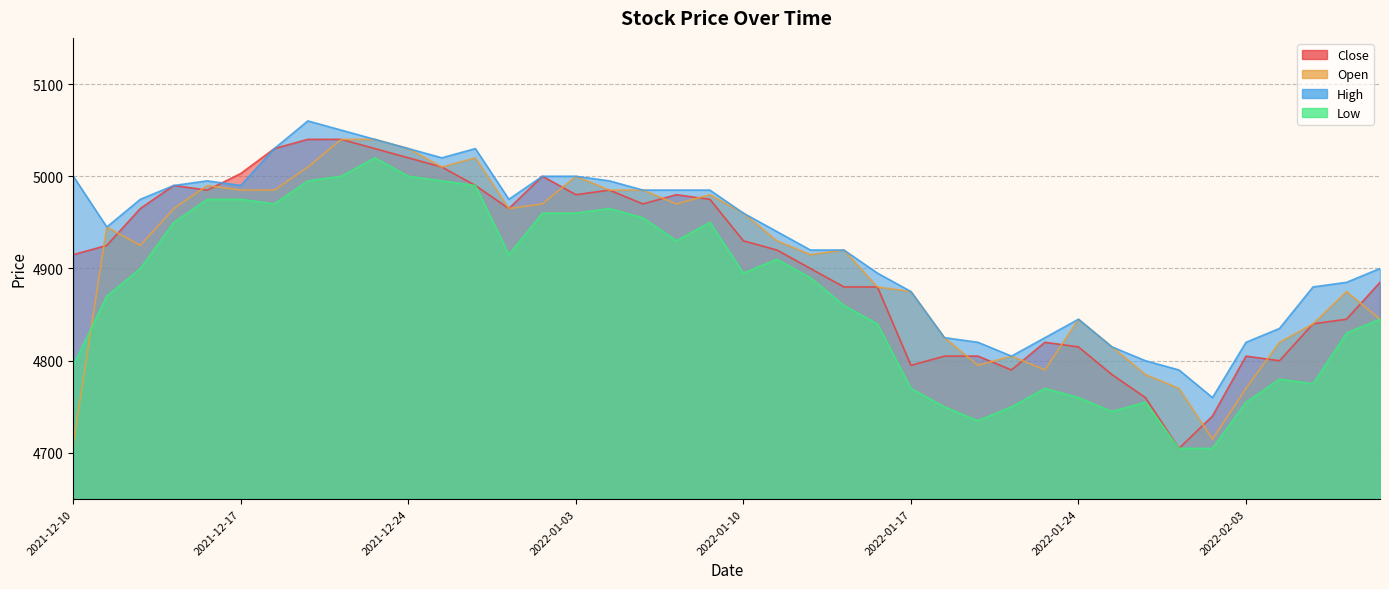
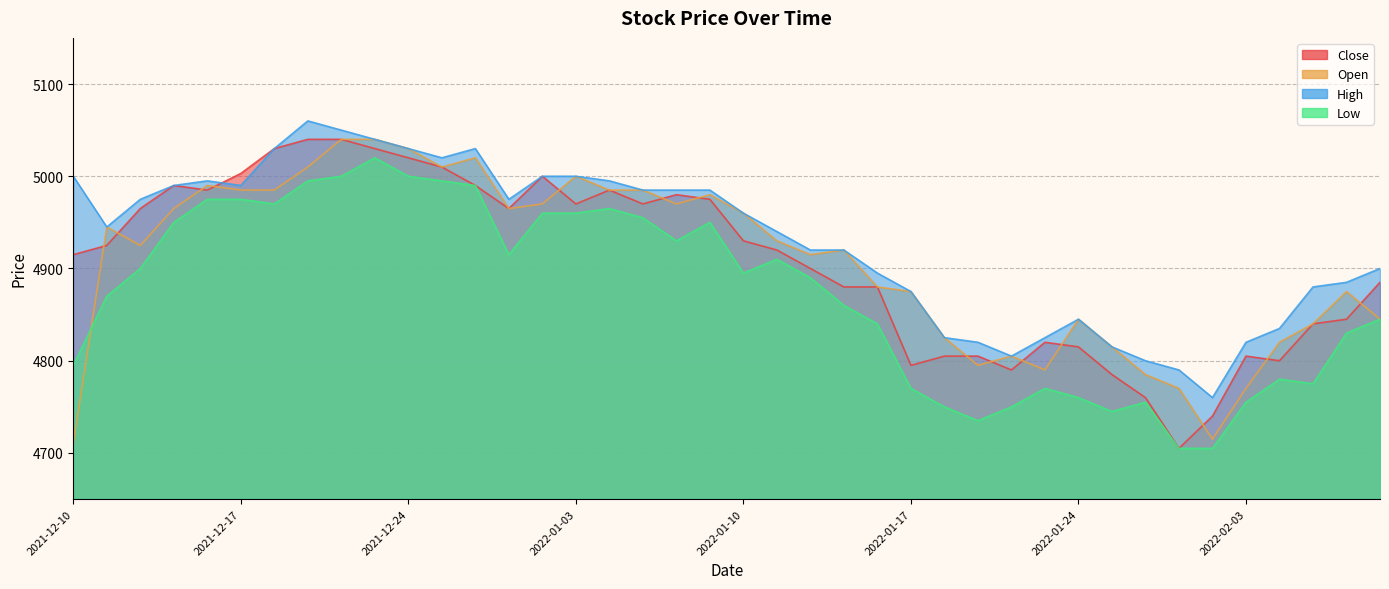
Close, 2022-01-03: 4980 -> 4970
